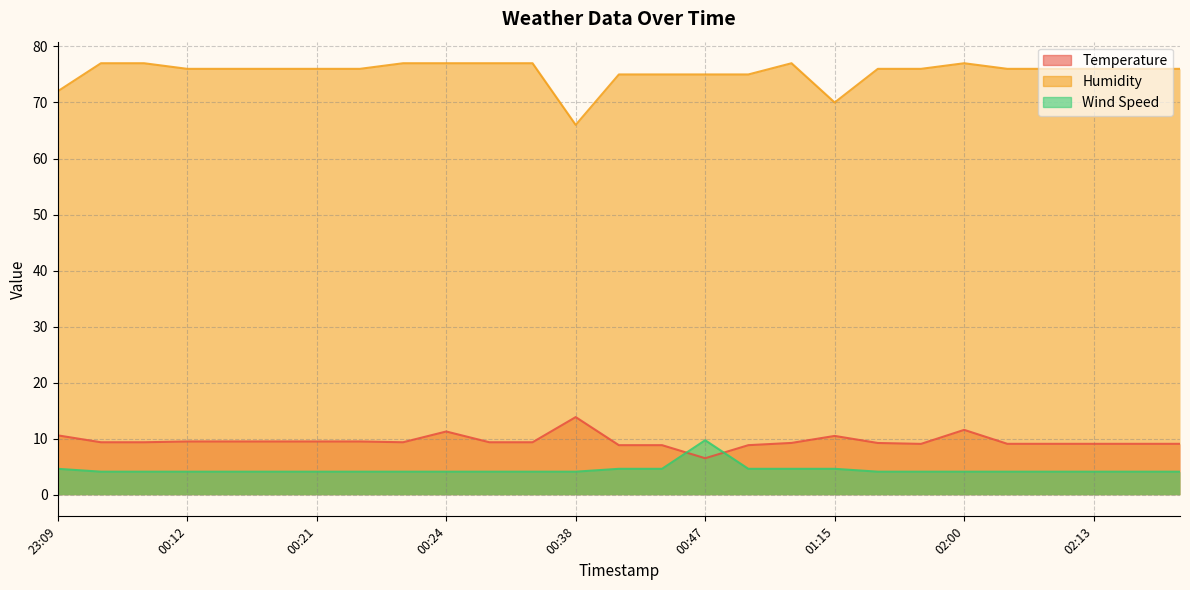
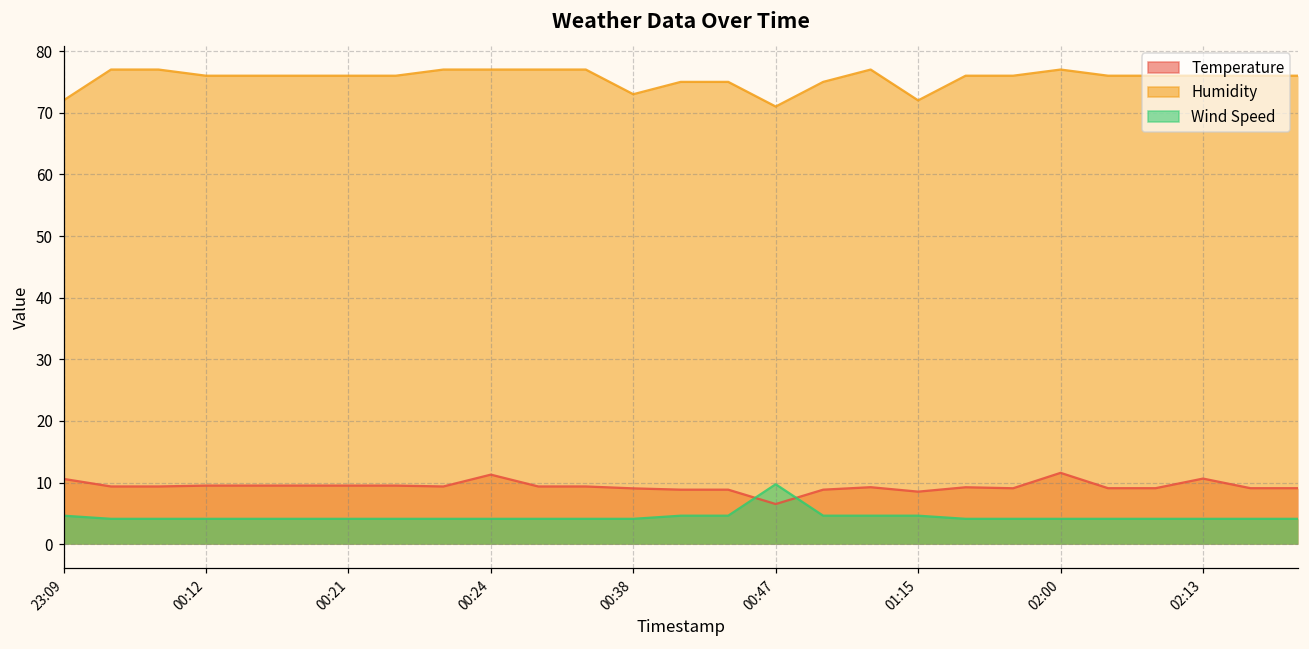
Temperature, 00:38: 14 -> 9
Humidity, 00:38: 66 -> 73
Humidity, 00:47: 75 -> 71
Temperature, 01:15: 11 -> 9
Humidity, 01:15: 70 -> 72
Temperature, 02:13: 9 -> 11
